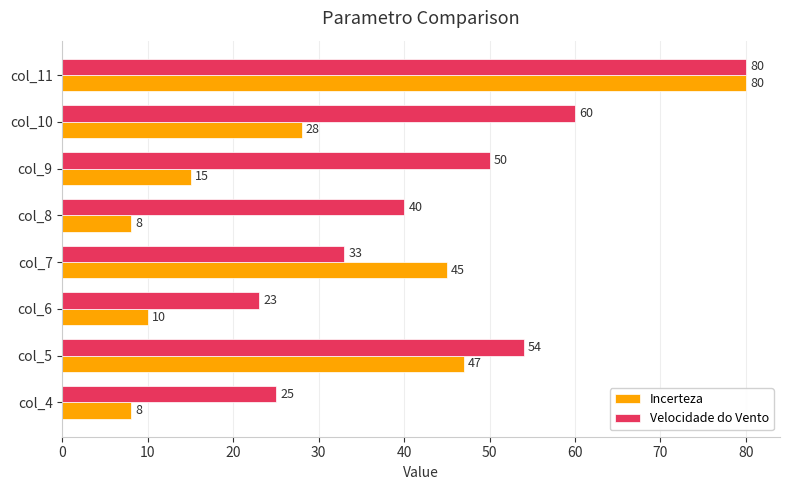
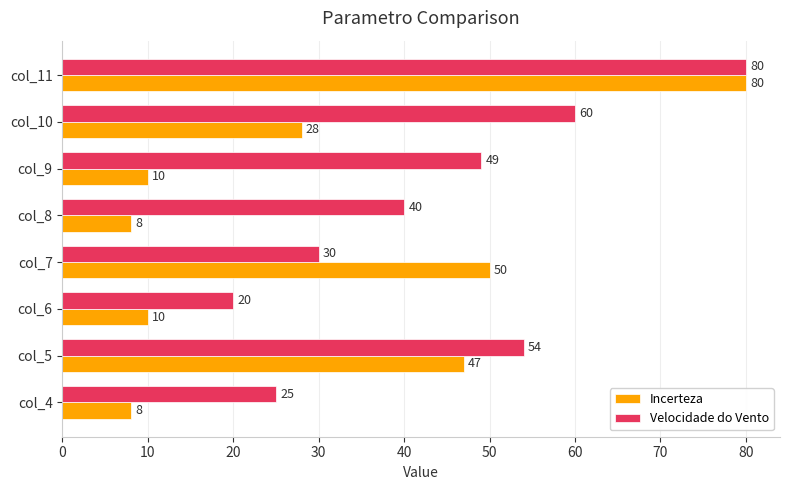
Velocidade do Vento, col_9: 50 -> 49
Incerteza, col_9: 15 -> 10
Velocidade do Vento, col_7: 33 -> 30
Incerteza, col_7: 45 -> 50
Velocidade do Vento, col_6: 23 -> 20
